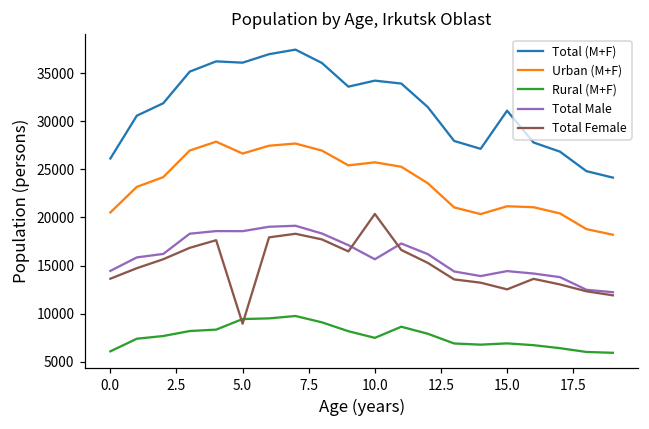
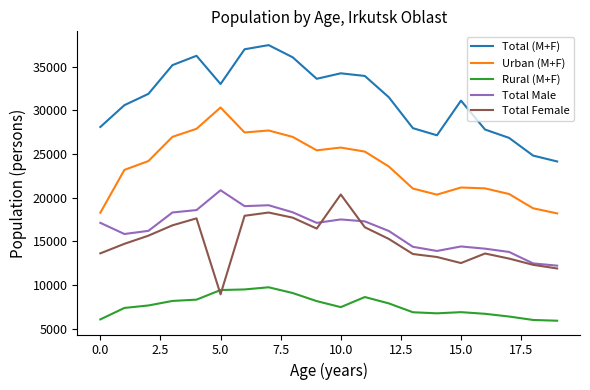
Total (M+F), 0.0: 26000 -> 28000
Urban (M+F), 0.0: 21000 -> 18000
Total Male, 0.0: 14000 -> 17000
Total (M+F), 5.0: 36000 -> 33000
Urban (M+F), 5.0: 27000 -> 30000
Total Male, 5.0: 19000 -> 21000
Total Male, 10.0: 16000 -> 18000
